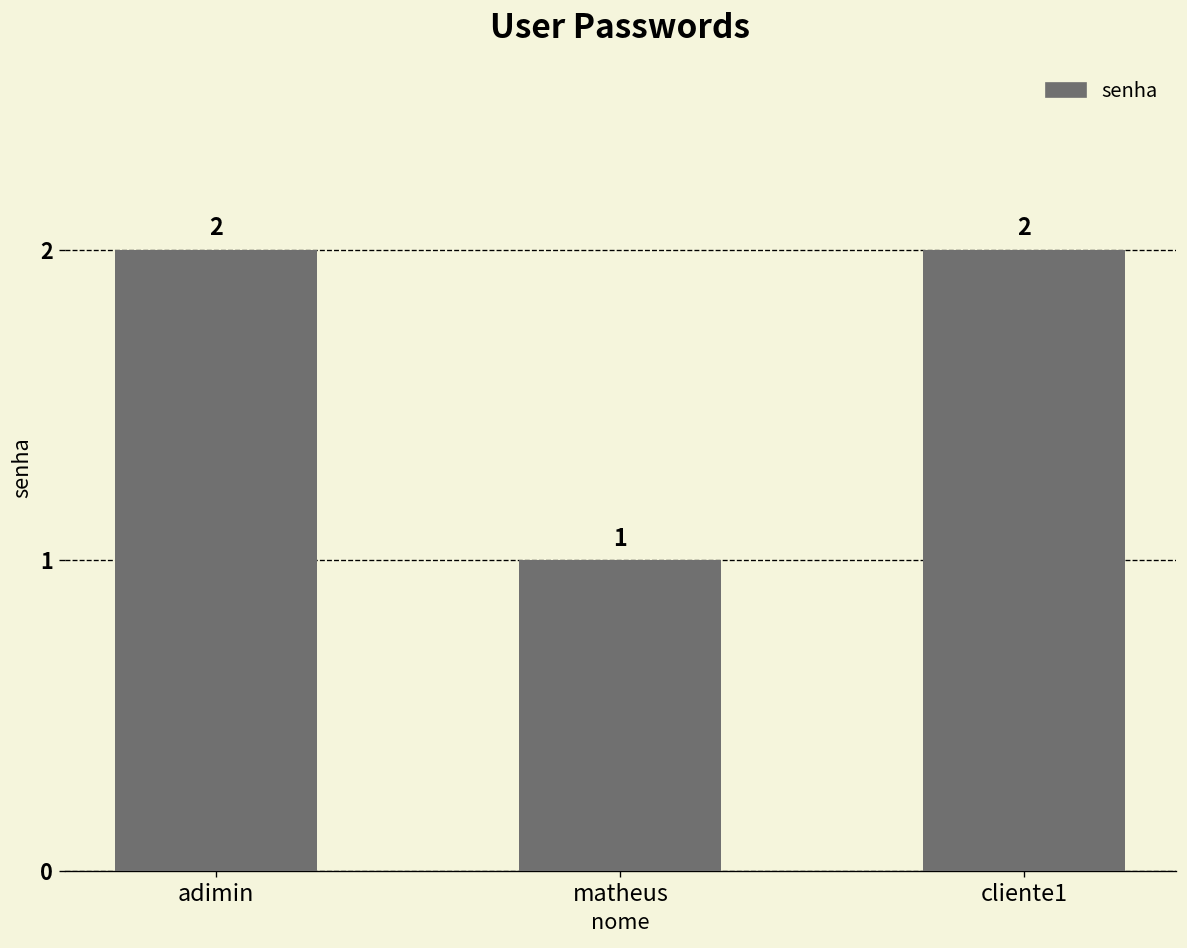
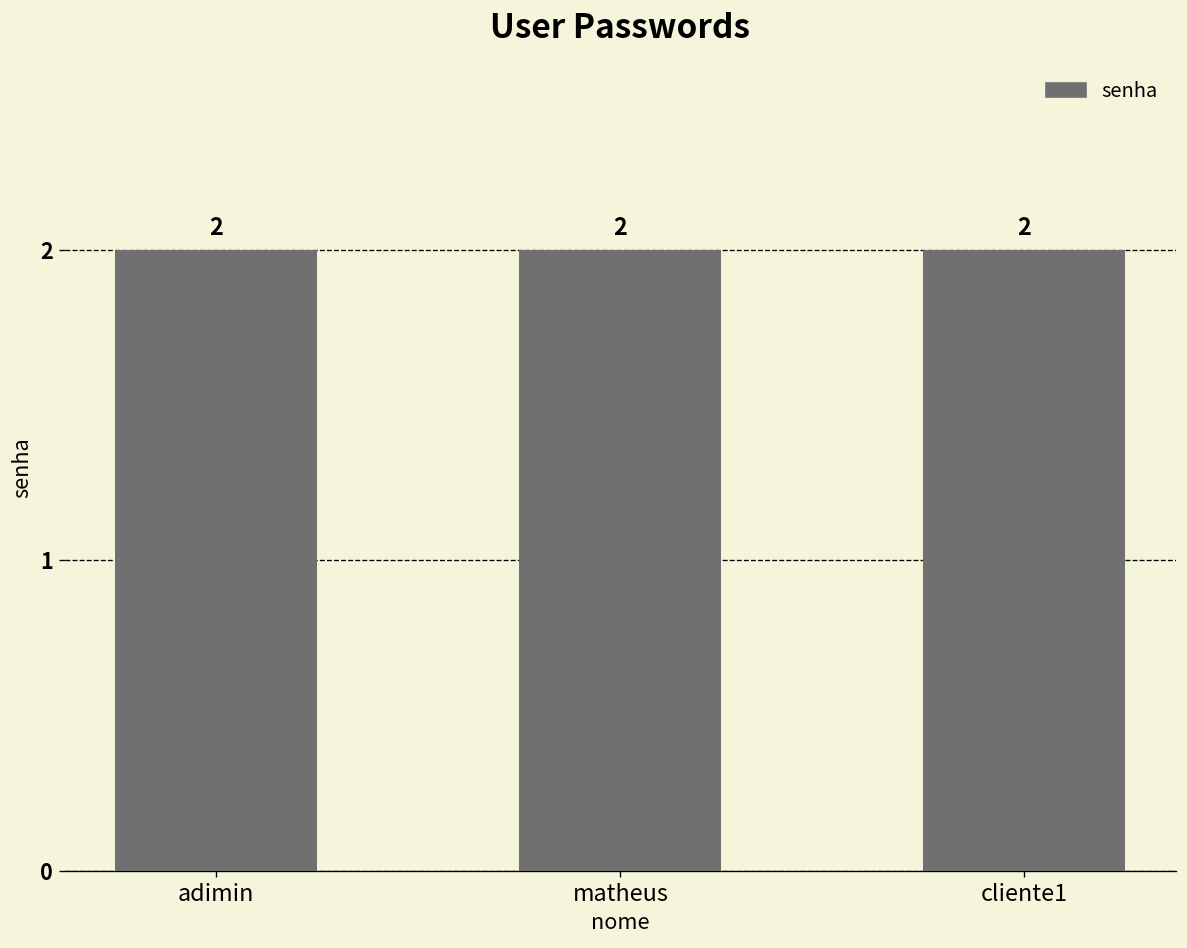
matheus: 1 -> 2
